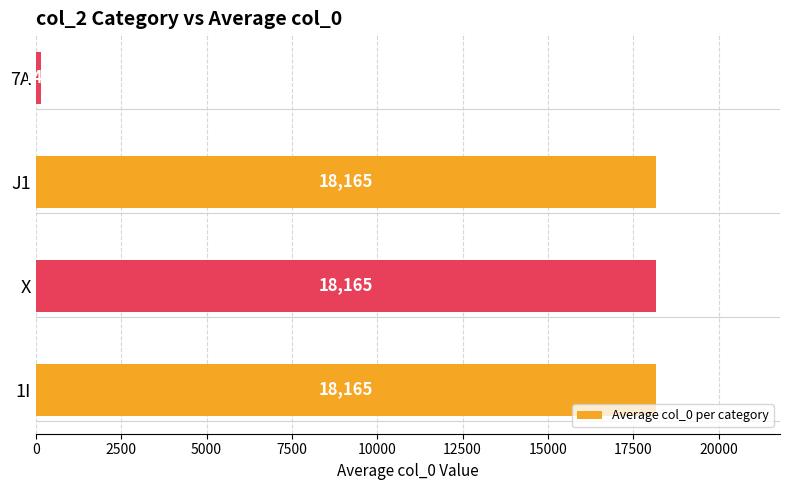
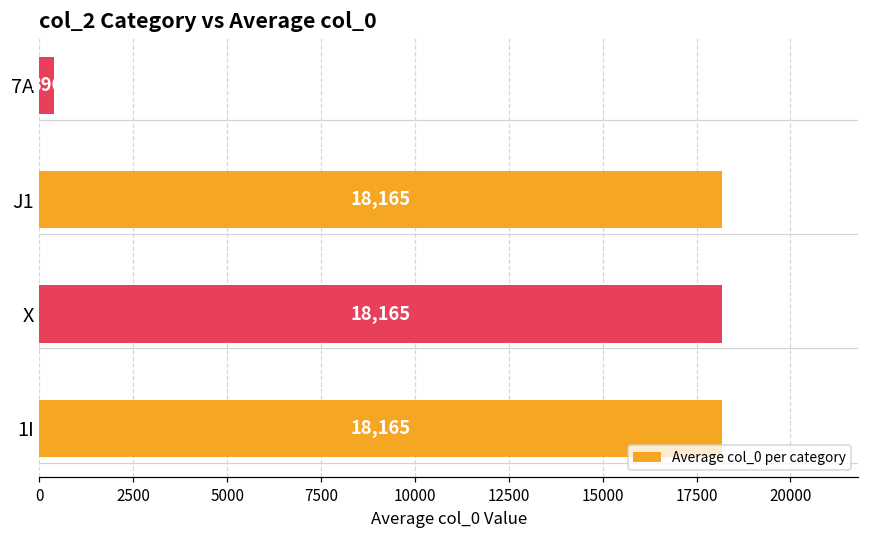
7A: 100 -> 400
